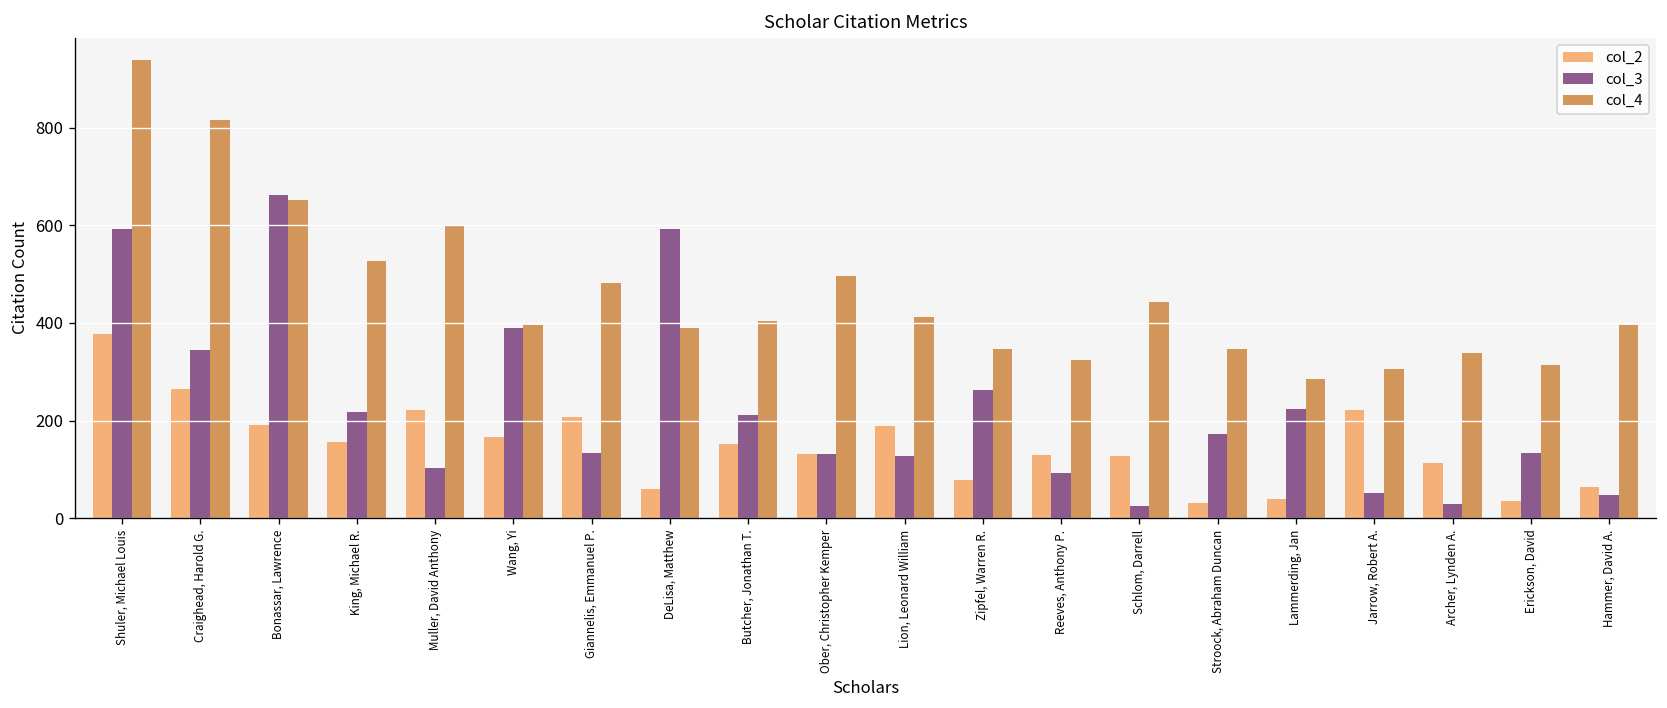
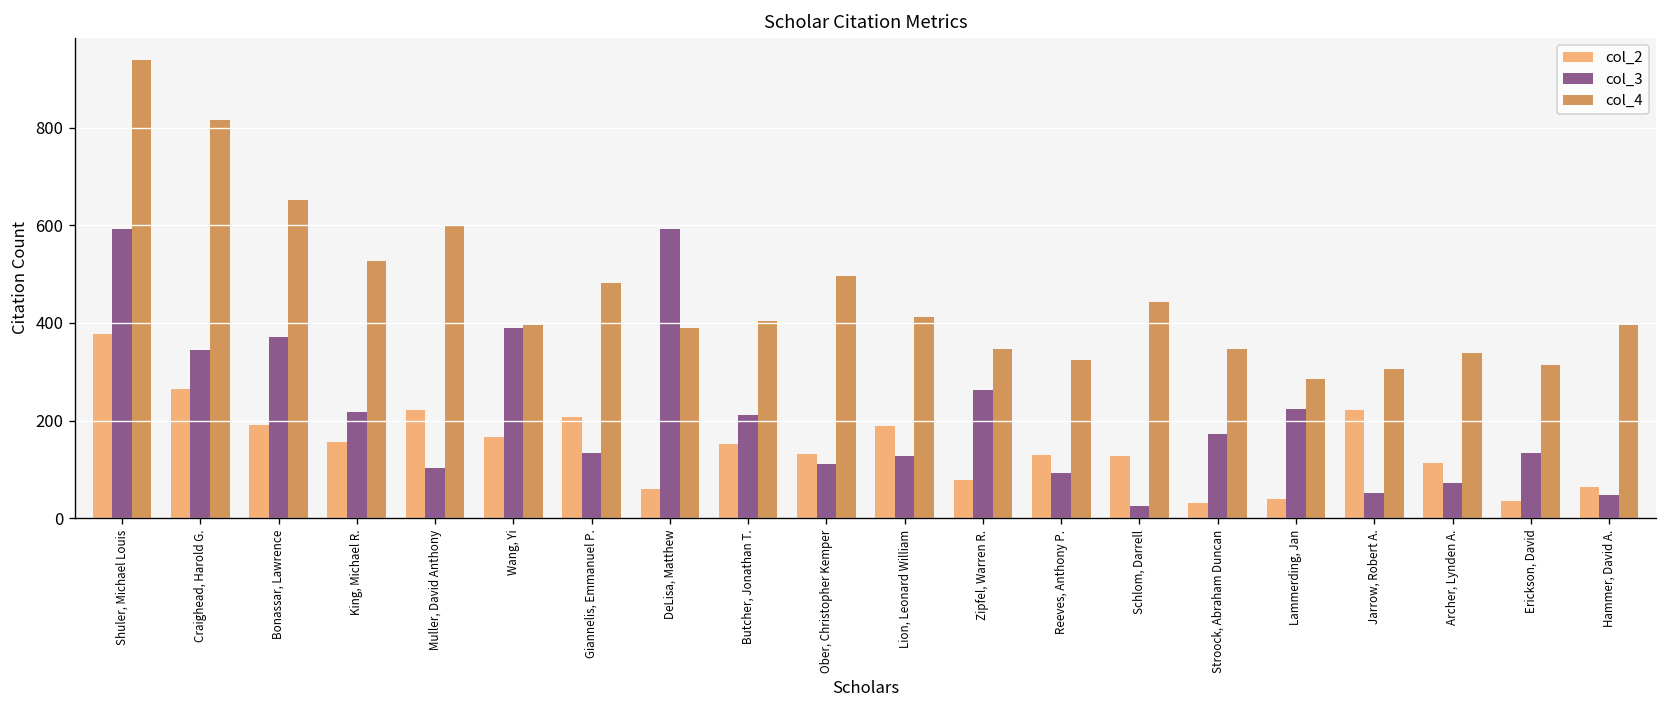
col_3, Bonassar, Lawrence: 660 -> 370
col_3, Ober, Christopher Kemper: 130 -> 110
col_3, Archer, Lynden A.: 30 -> 70
